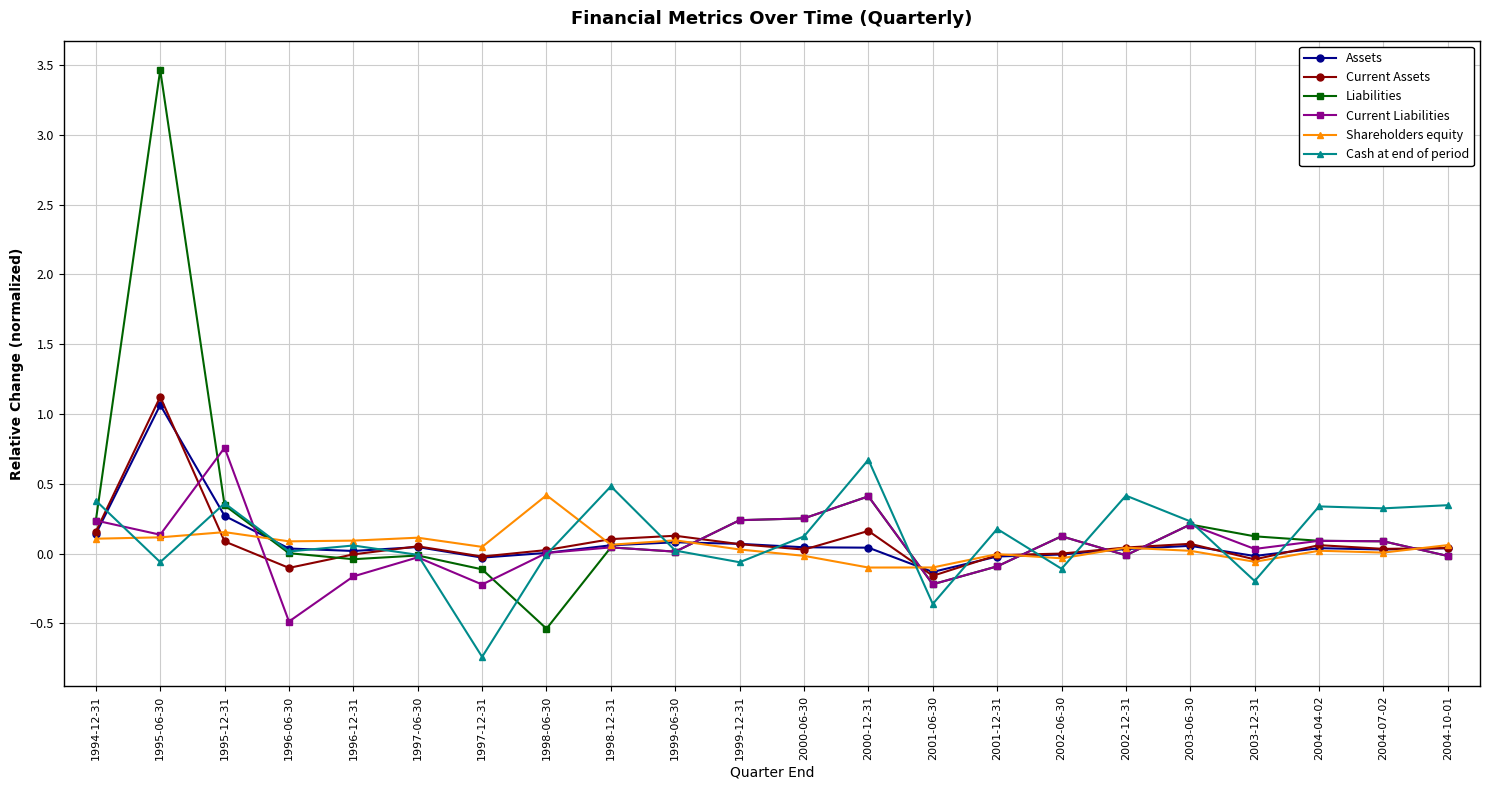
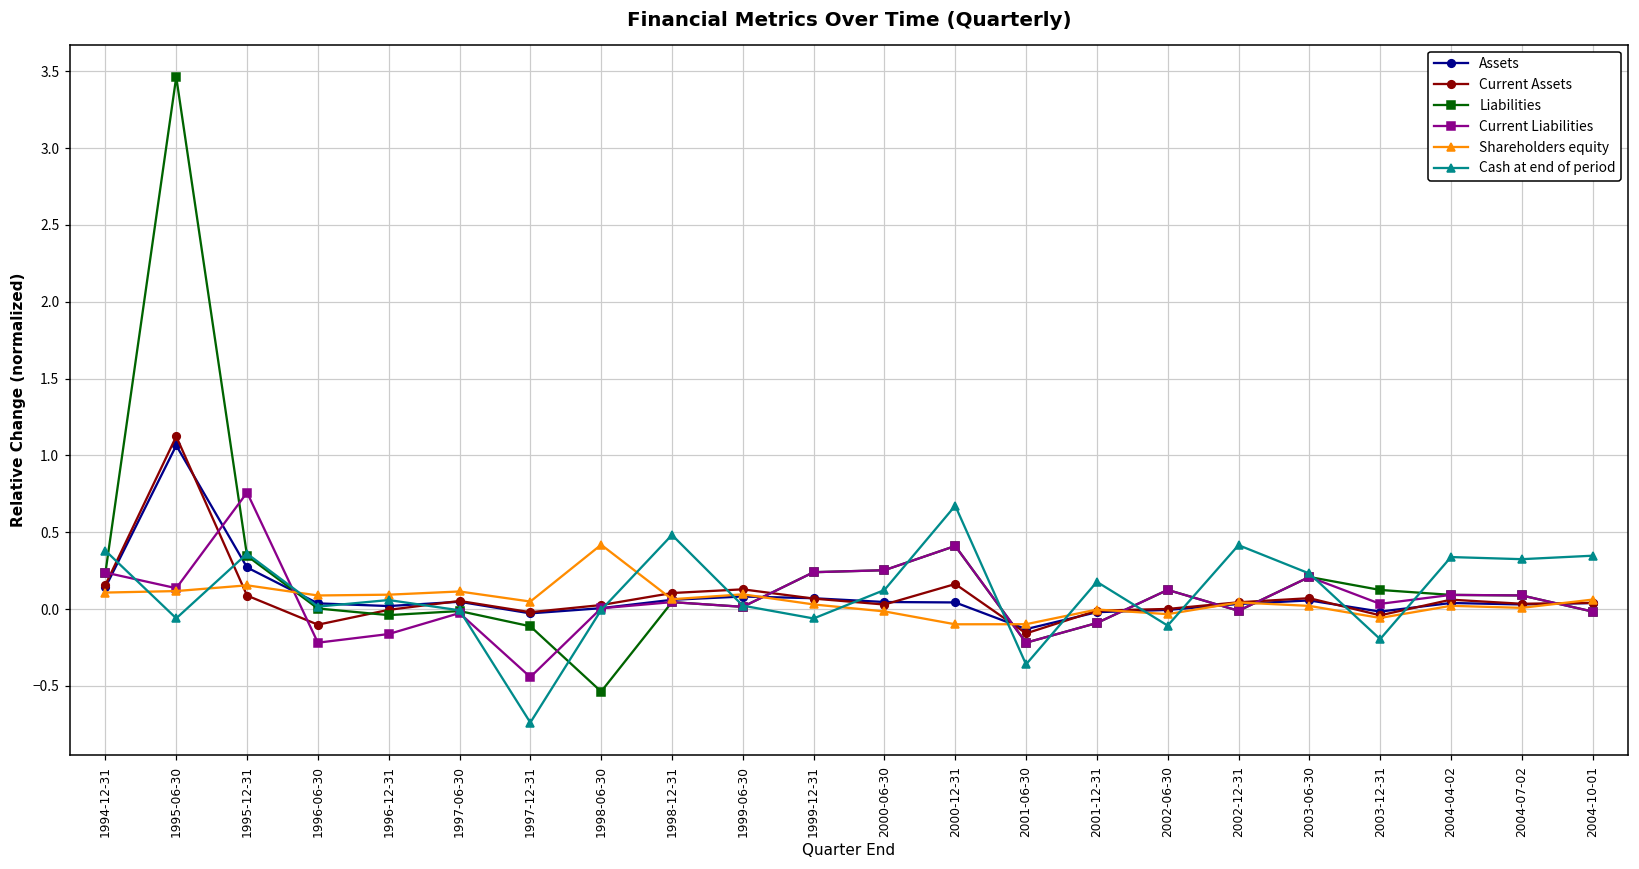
Current Liabilities, 1996-06-30: -0.49 -> -0.22
Current Liabilities, 1997-12-31: -0.22 -> -0.44
